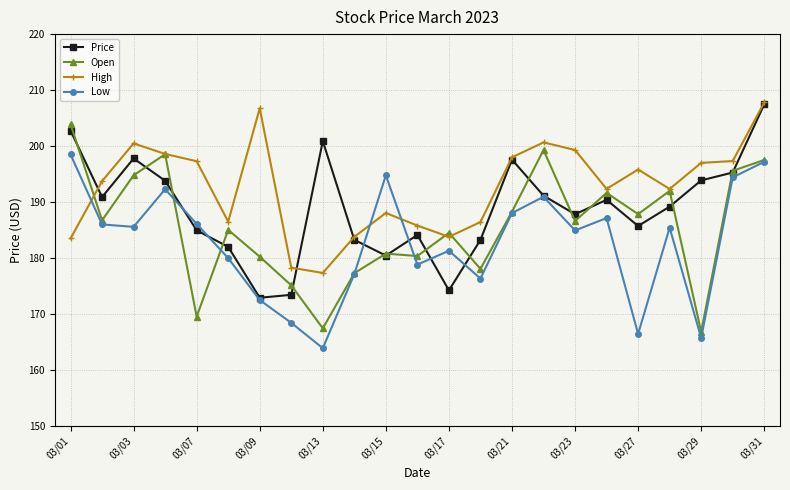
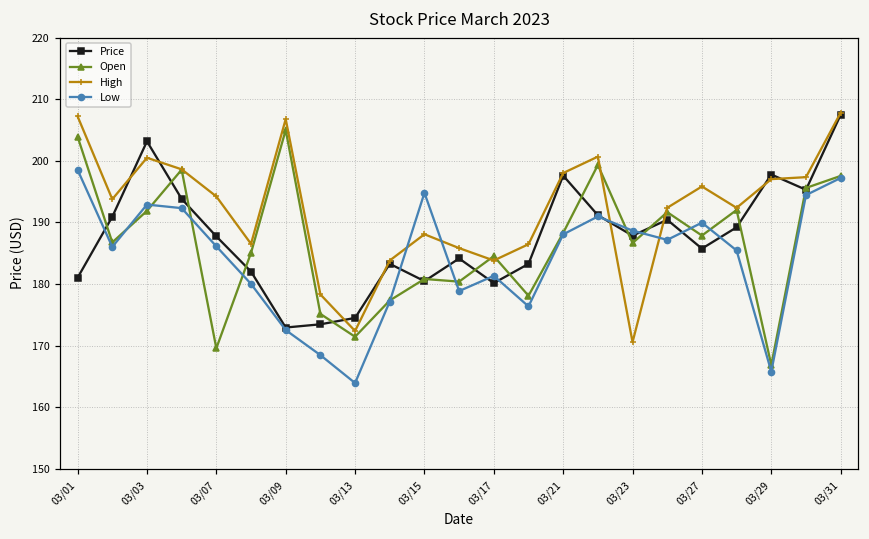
Price, 03/01: 203 -> 181
High, 03/01: 184 -> 207
Price, 03/03: 198 -> 203
Open, 03/03: 195 -> 192
Low, 03/03: 186 -> 193
Price, 03/07: 185 -> 188
High, 03/07: 197 -> 194
Open, 03/09: 180 -> 205
Price, 03/13: 201 -> 174
Open, 03/13: 167 -> 171
High, 03/13: 177 -> 172
Price, 03/17: 174 -> 180
High, 03/23: 199 -> 171
Low, 03/23: 185 -> 189
Low, 03/27: 166 -> 190
Price, 03/29: 194 -> 198
